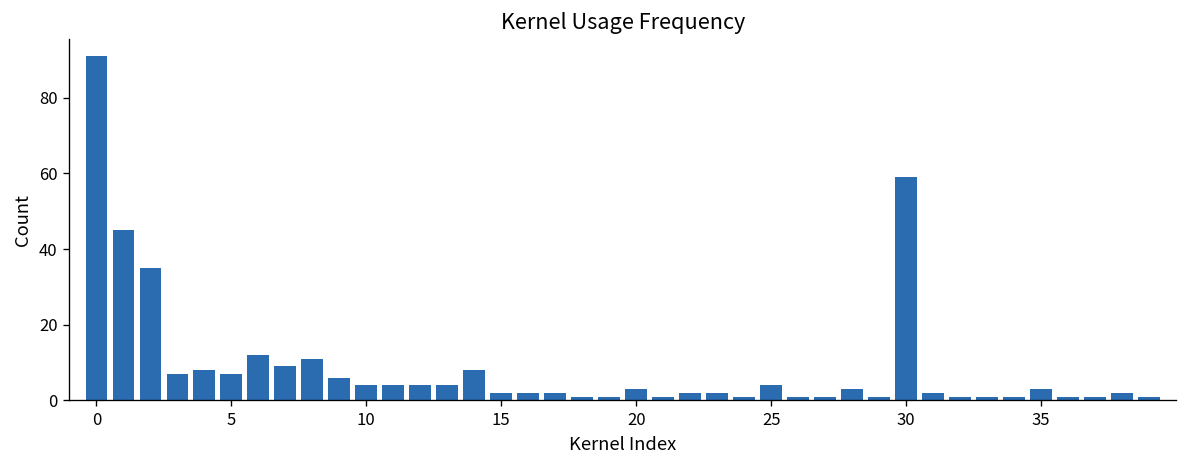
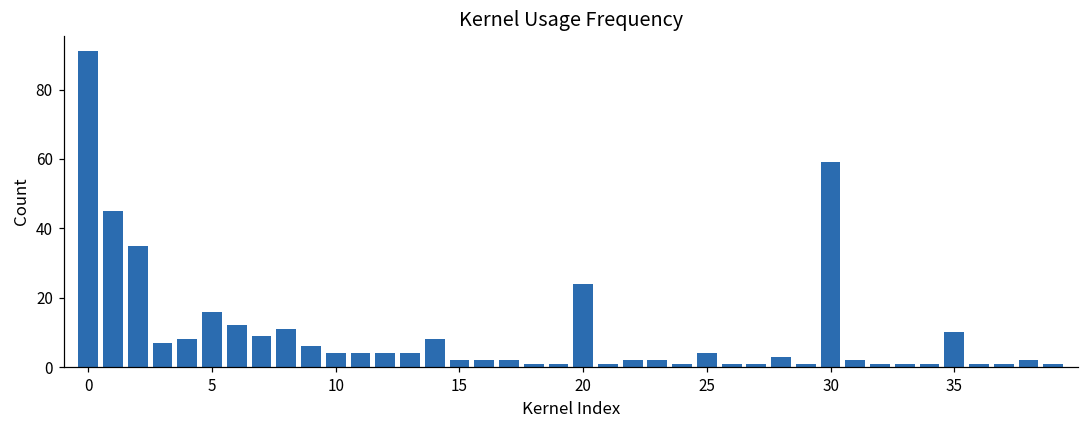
5: 7 -> 16
20: 3 -> 24
35: 3 -> 10
